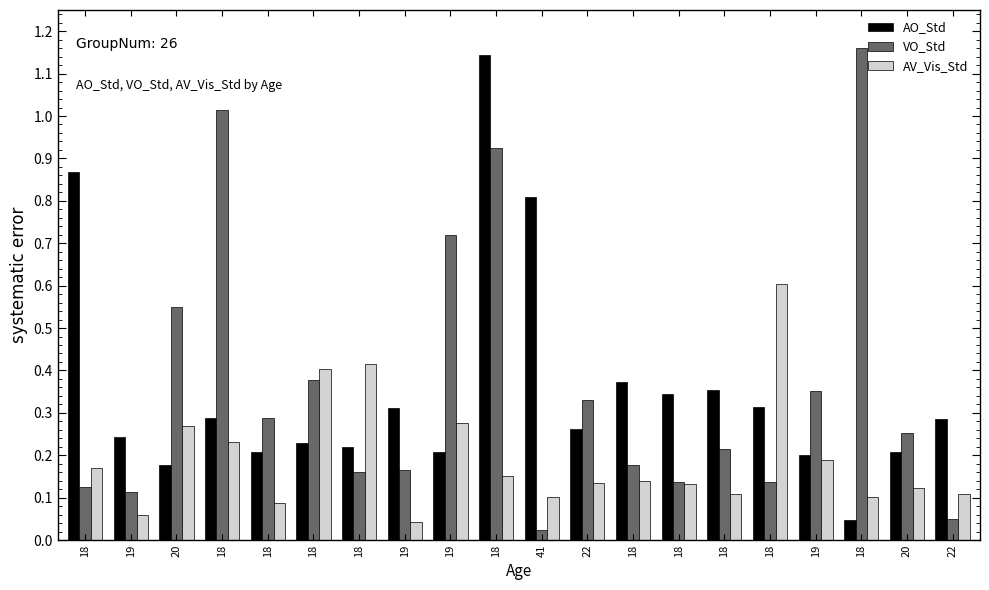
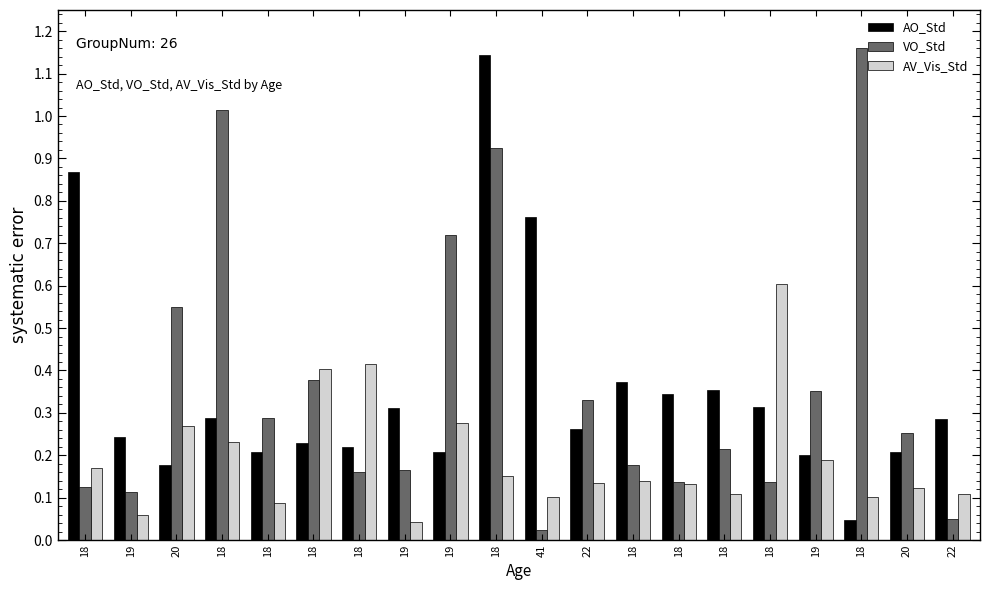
AO_Std, 41: 0.81 -> 0.76
